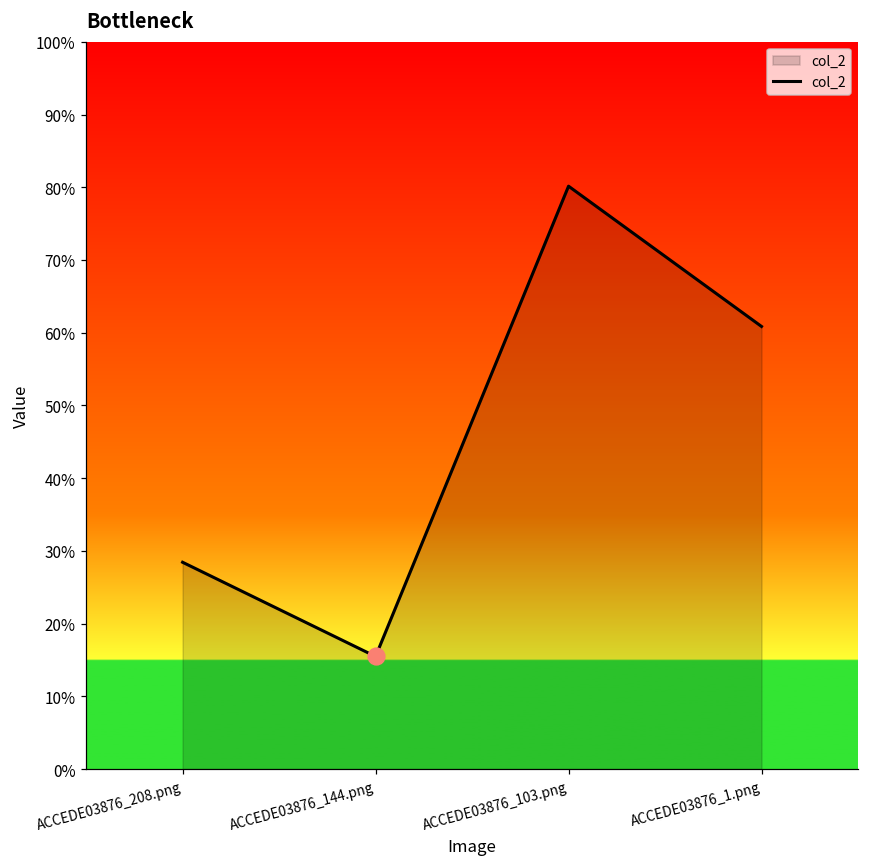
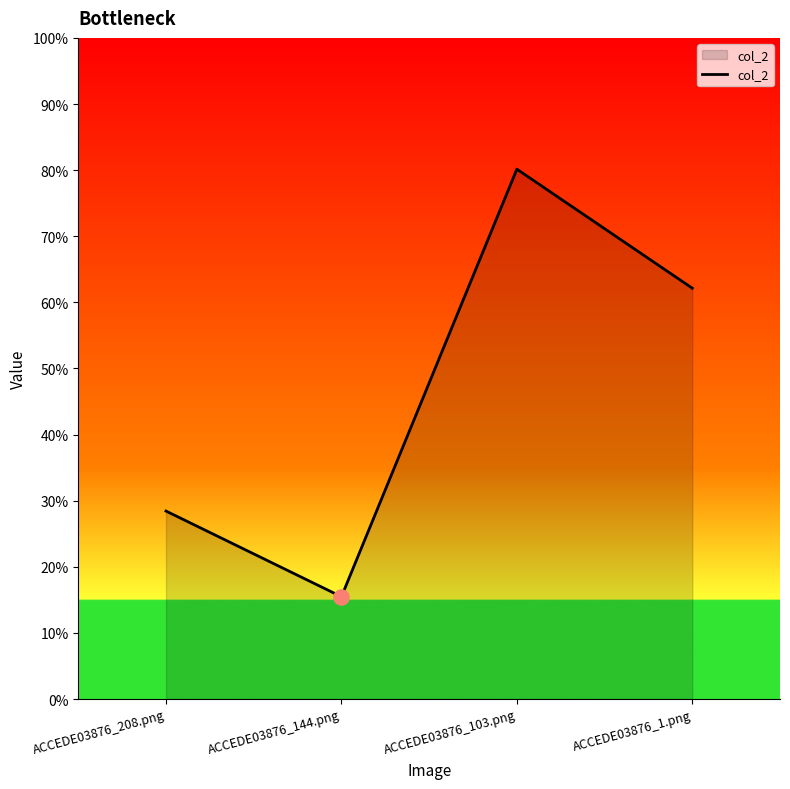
col_2, ACCEDE03876_1.png: 61% -> 62%
